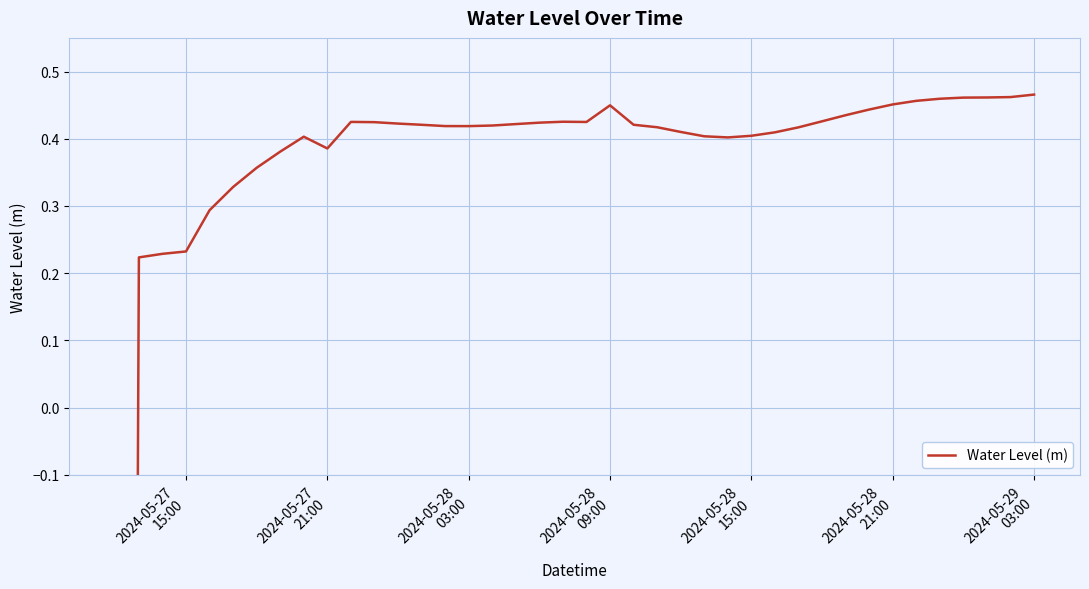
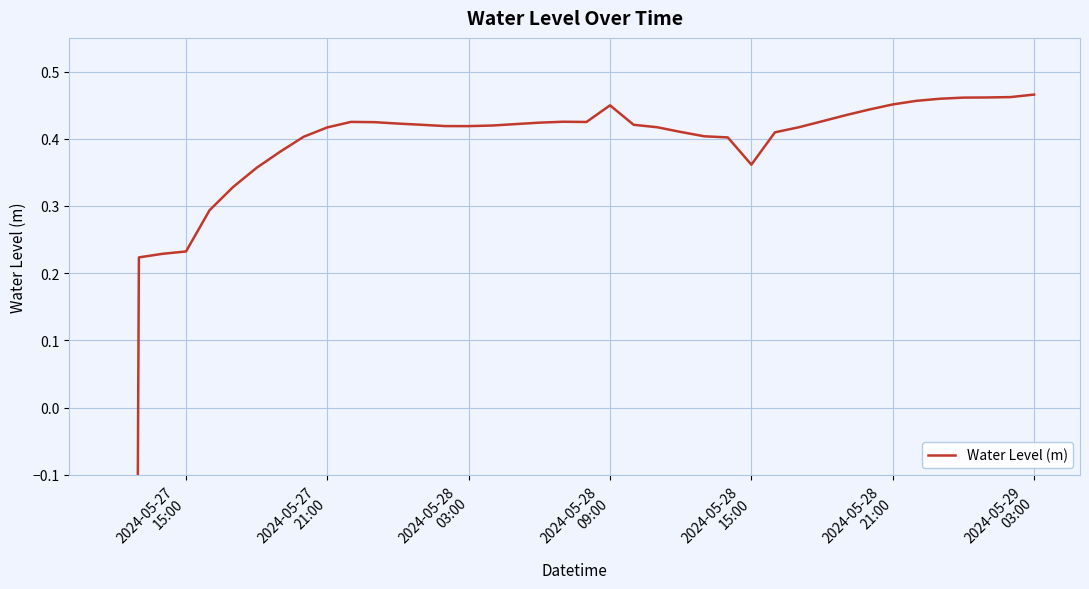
2024-05-27 21:00: 0.39 -> 0.42
2024-05-28 15:00: 0.40 -> 0.36
